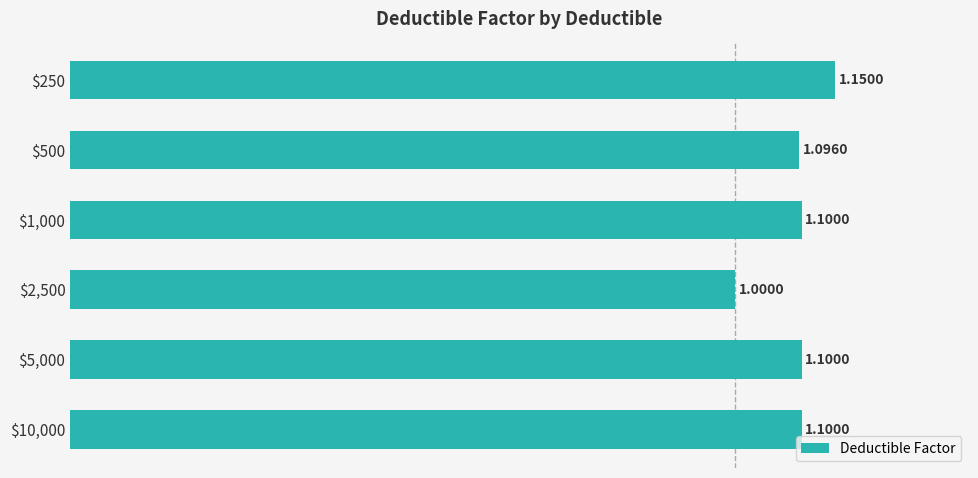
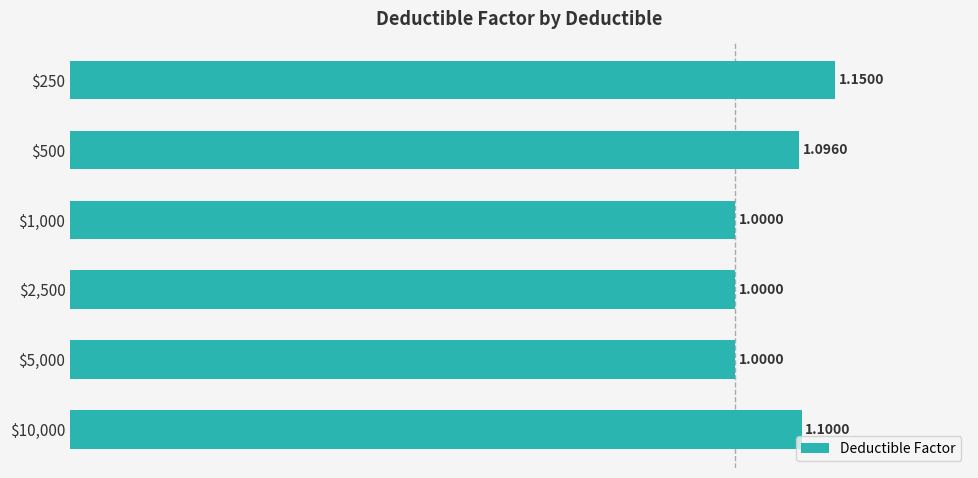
$1,000: 1.1000 -> 1.0000
$5,000: 1.1000 -> 1.0000
